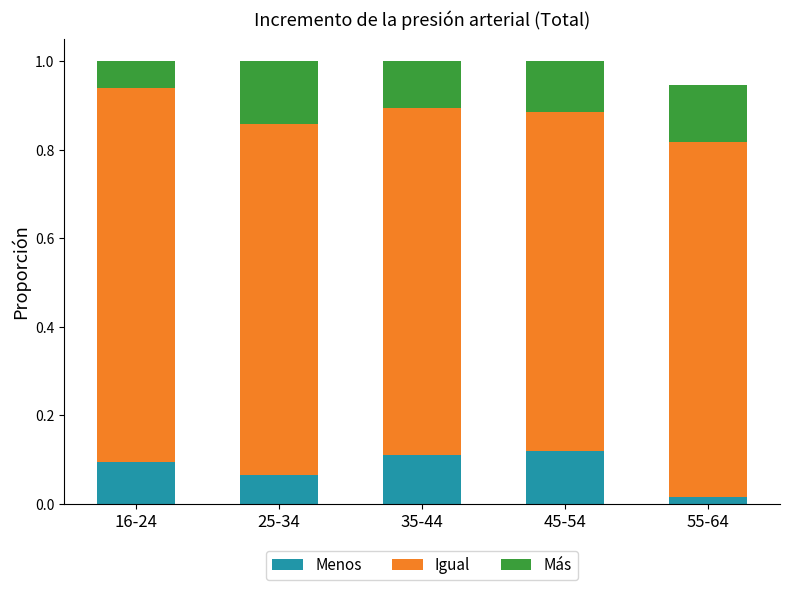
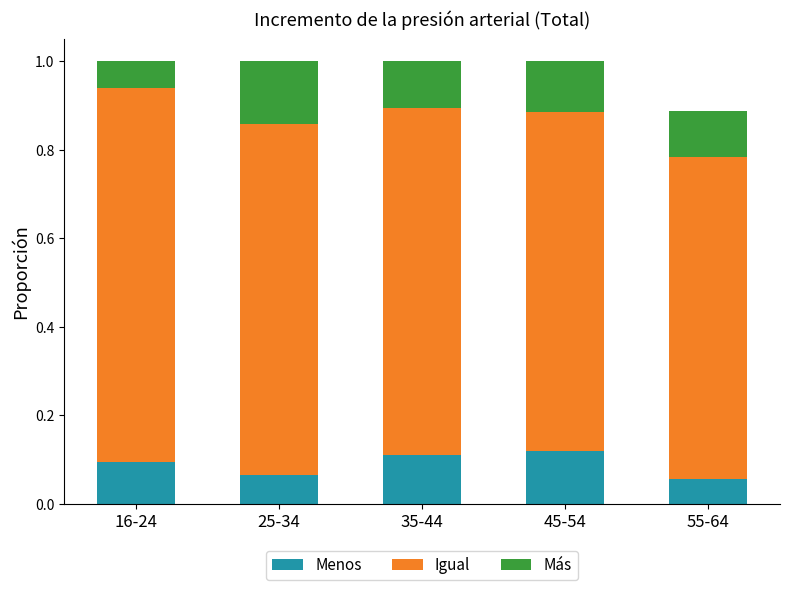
Menos, 55-64: 0.02 -> 0.06
Igual, 55-64: 0.80 -> 0.73
Más, 55-64: 0.13 -> 0.10
